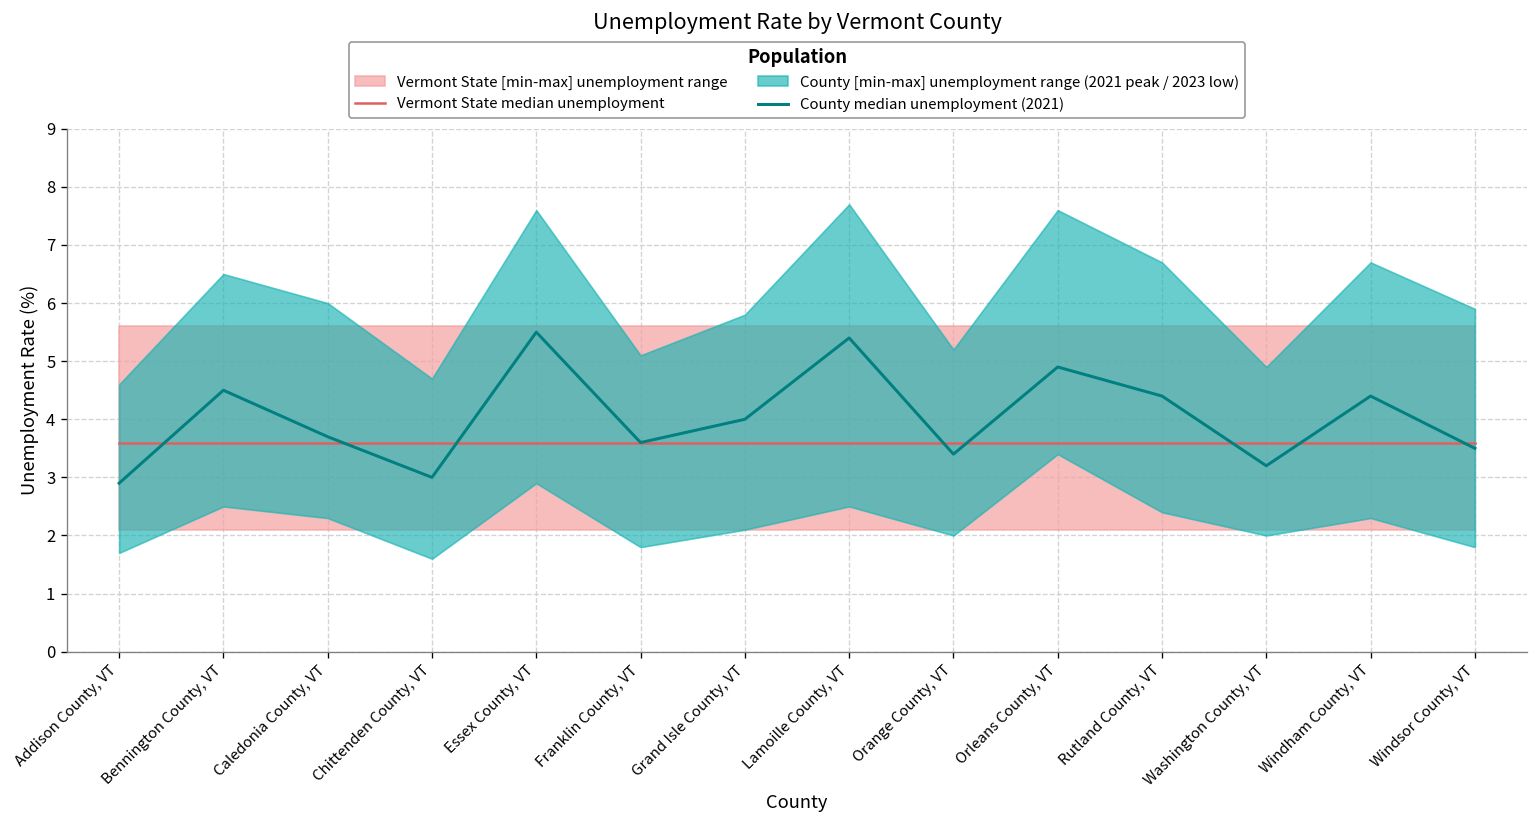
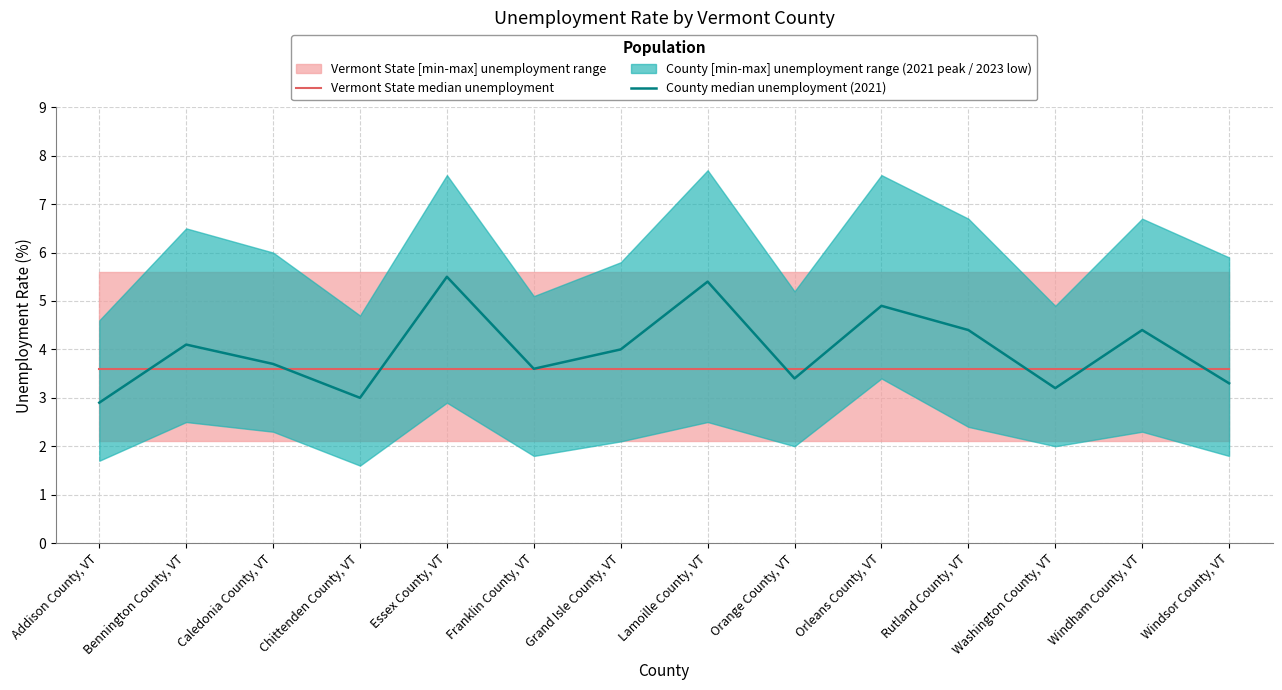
County median unemployment (2021), Bennington County, VT: 4.5 -> 4.1
County median unemployment (2021), Windsor County, VT: 3.5 -> 3.3
